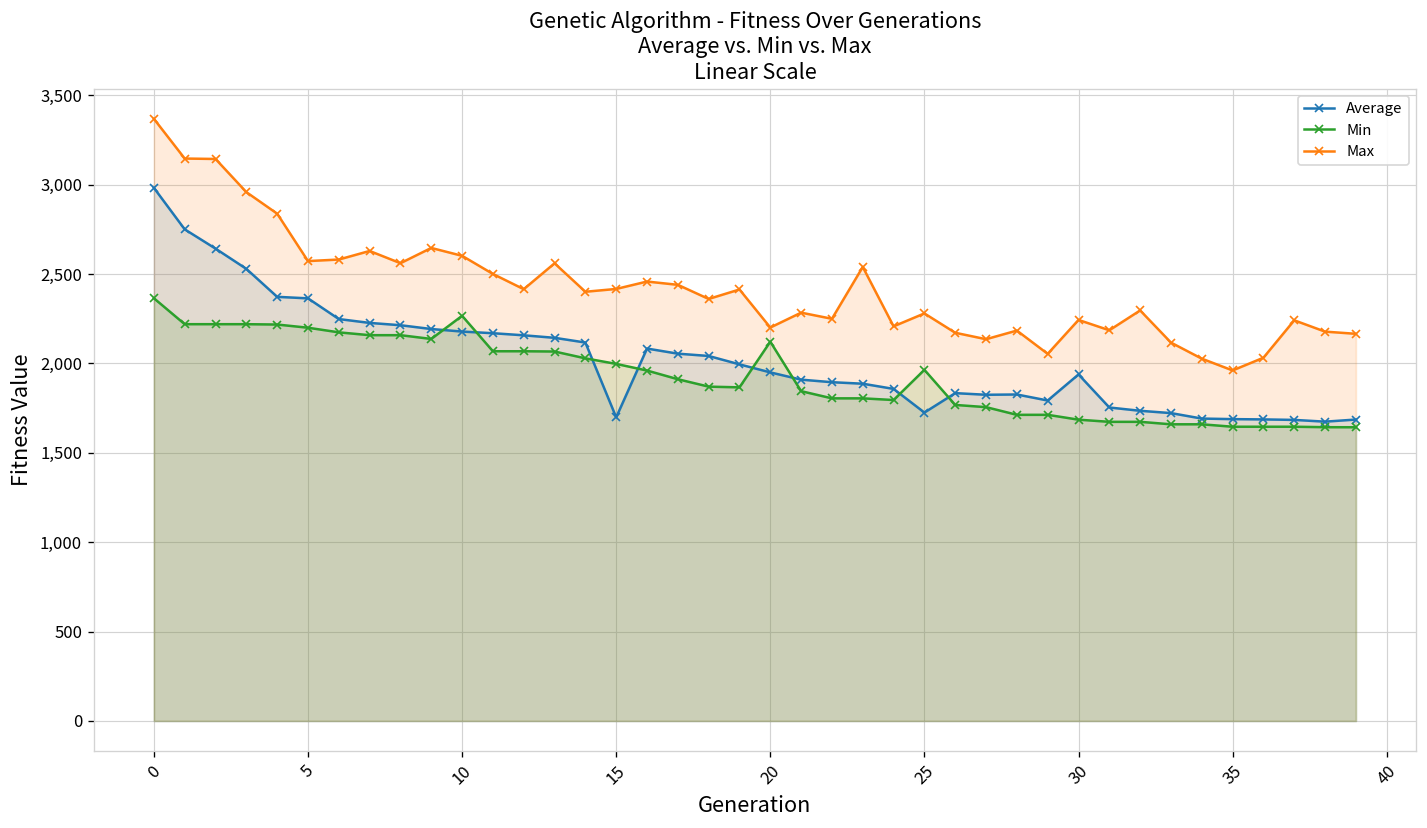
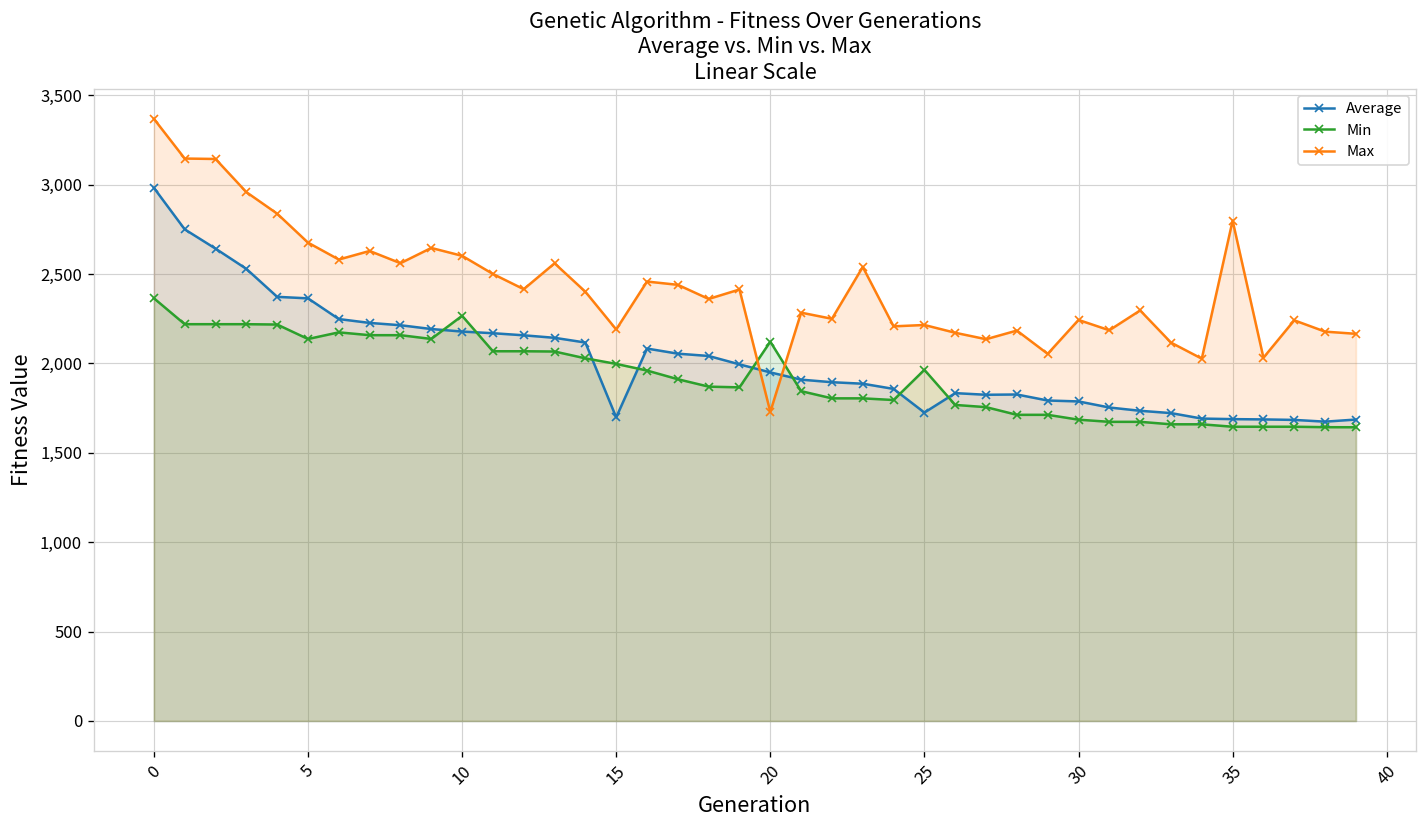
Min, 5: 2,200 -> 2,140
Max, 5: 2,570 -> 2,680
Max, 15: 2,420 -> 2,190
Max, 20: 2,200 -> 1,730
Max, 25: 2,280 -> 2,210
Average, 30: 1,940 -> 1,790
Max, 35: 1,960 -> 2,800
